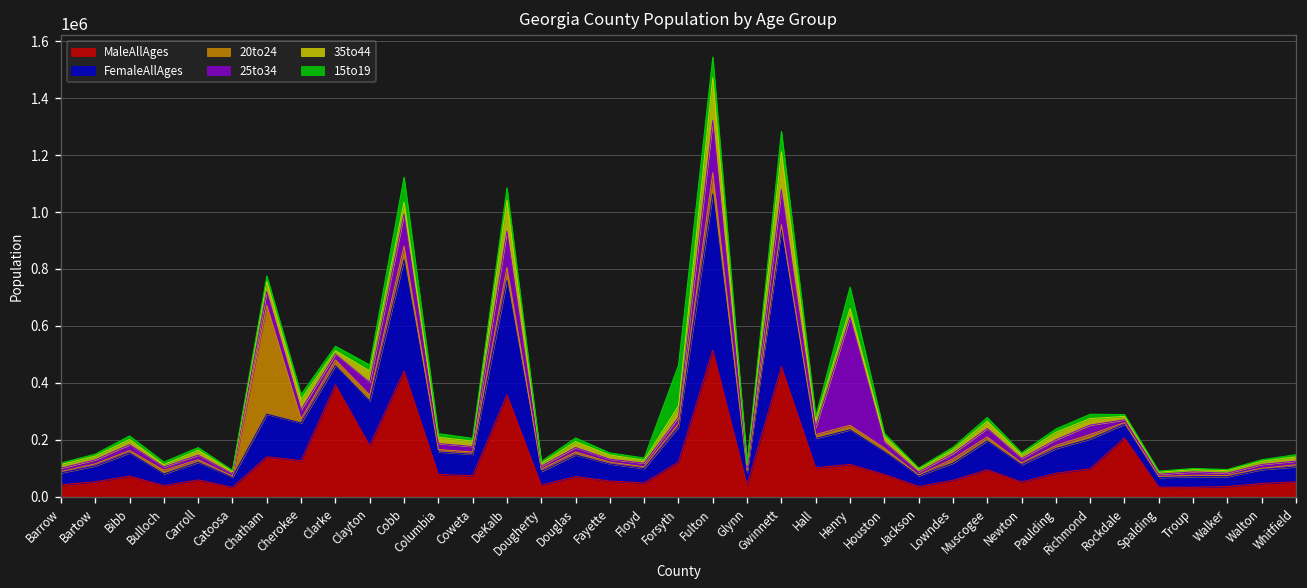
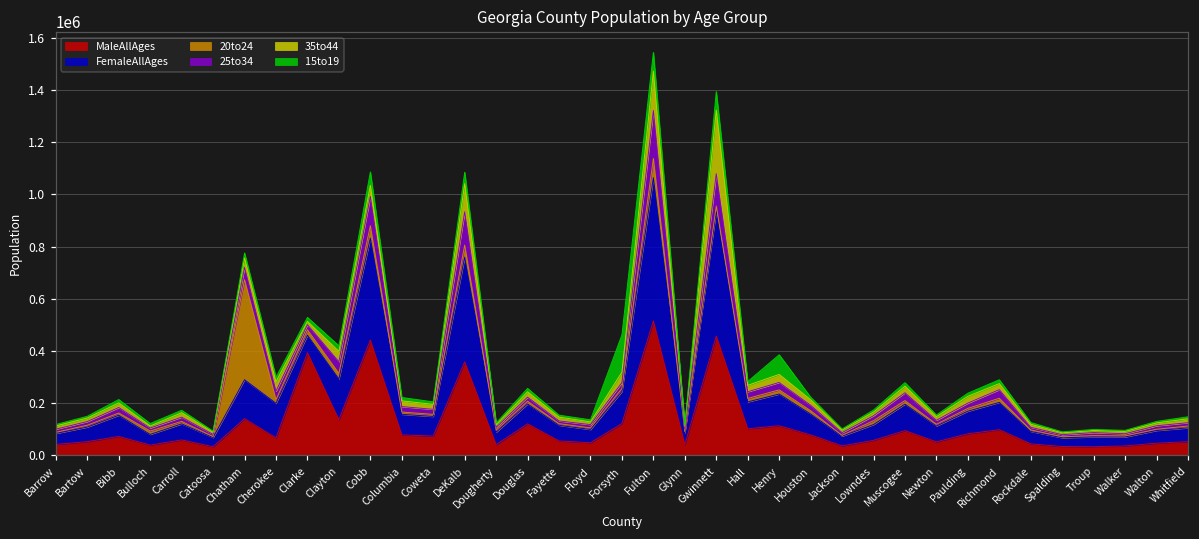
MaleAllAges, Cherokee: 130000 -> 70000
MaleAllAges, Clayton: 180000 -> 140000
15to19, Cobb: 90000 -> 50000
MaleAllAges, Douglas: 70000 -> 120000
35to44, Gwinnett: 130000 -> 240000
25to34, Henry: 380000 -> 30000
MaleAllAges, Rockdale: 210000 -> 40000
